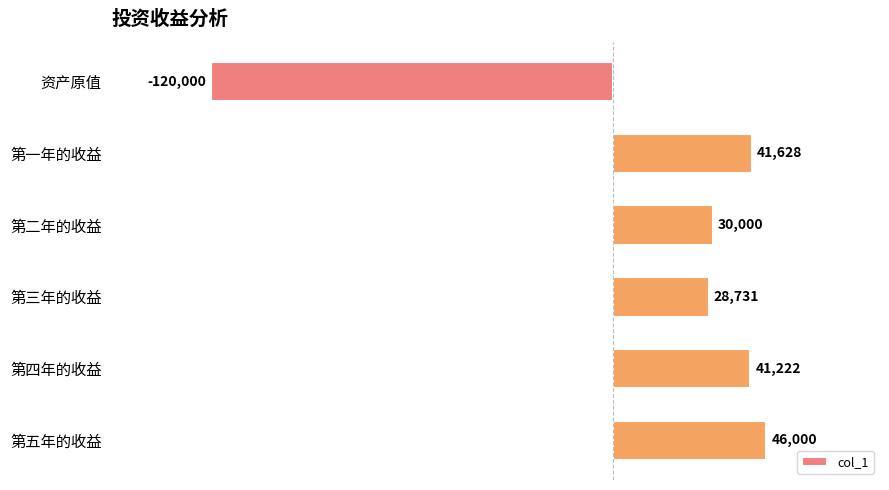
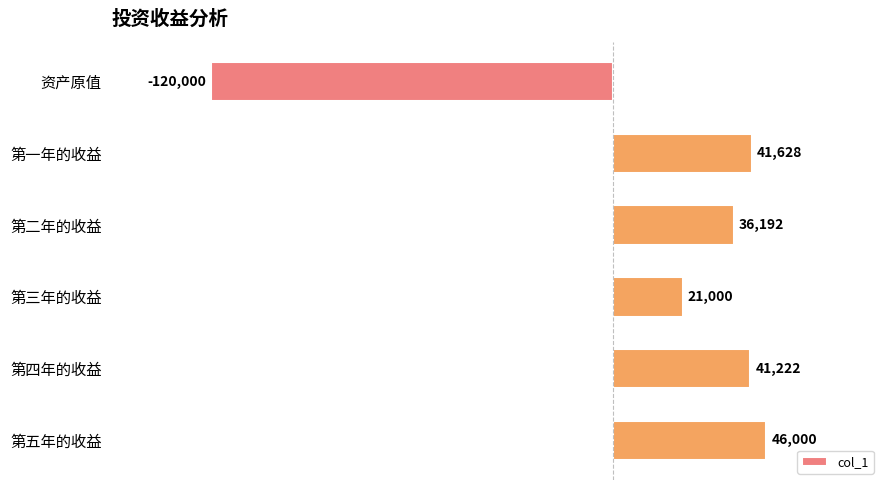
第二年的收益: 30,000 -> 36,192
第三年的收益: 28,731 -> 21,000
